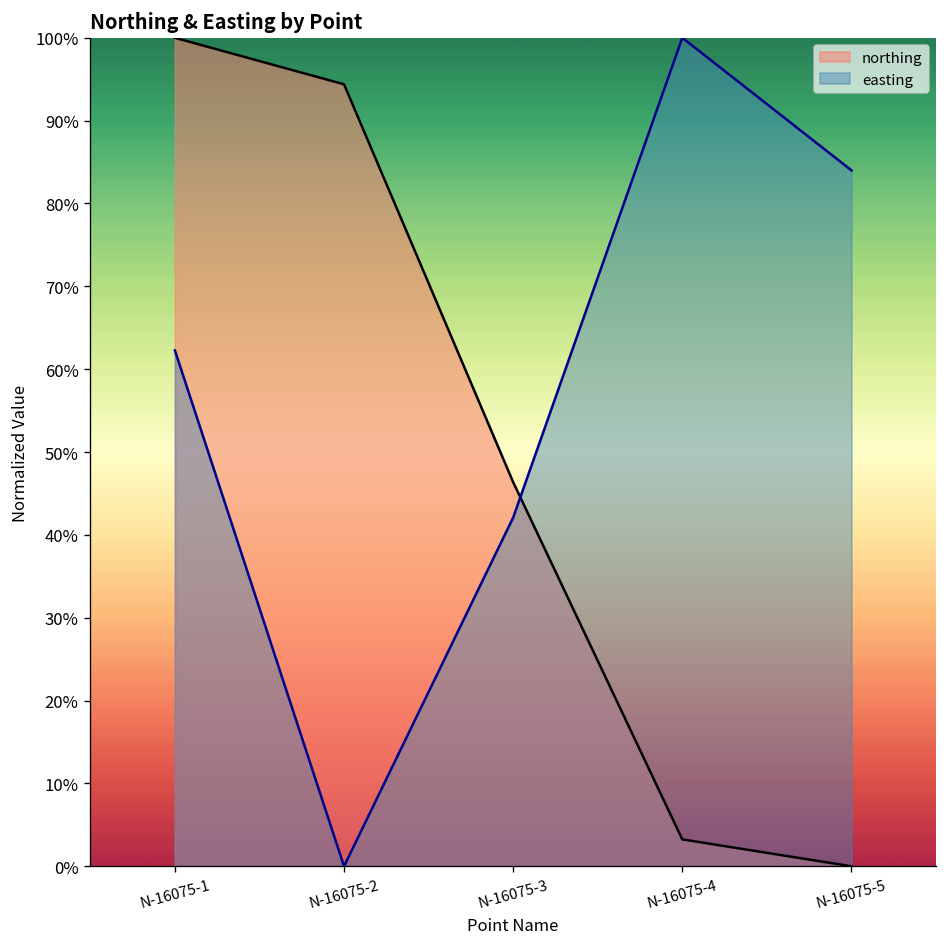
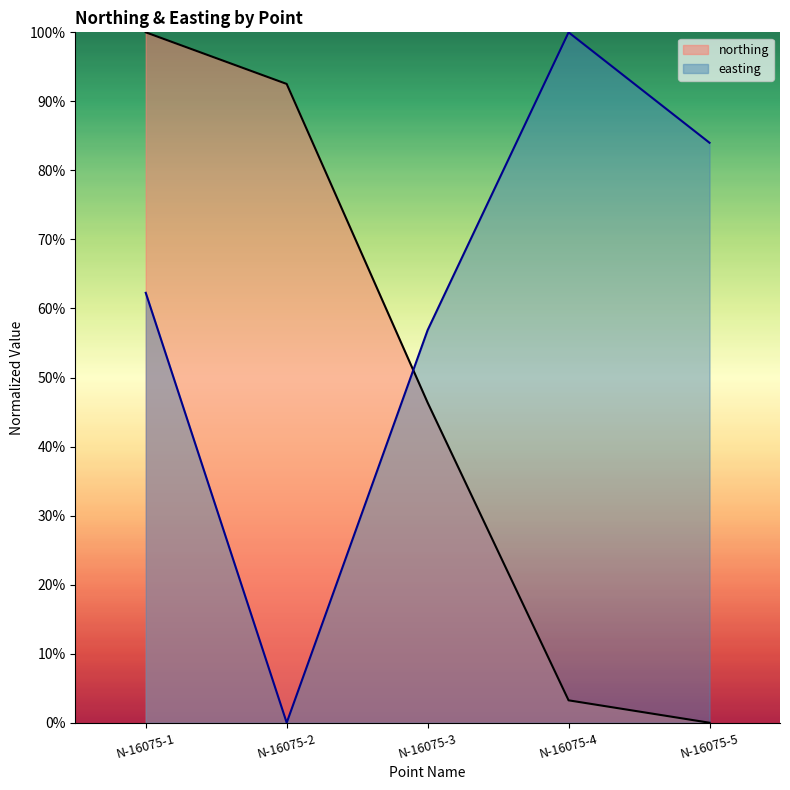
northing, N-16075-2: 94% -> 93%
easting, N-16075-3: 42% -> 57%
